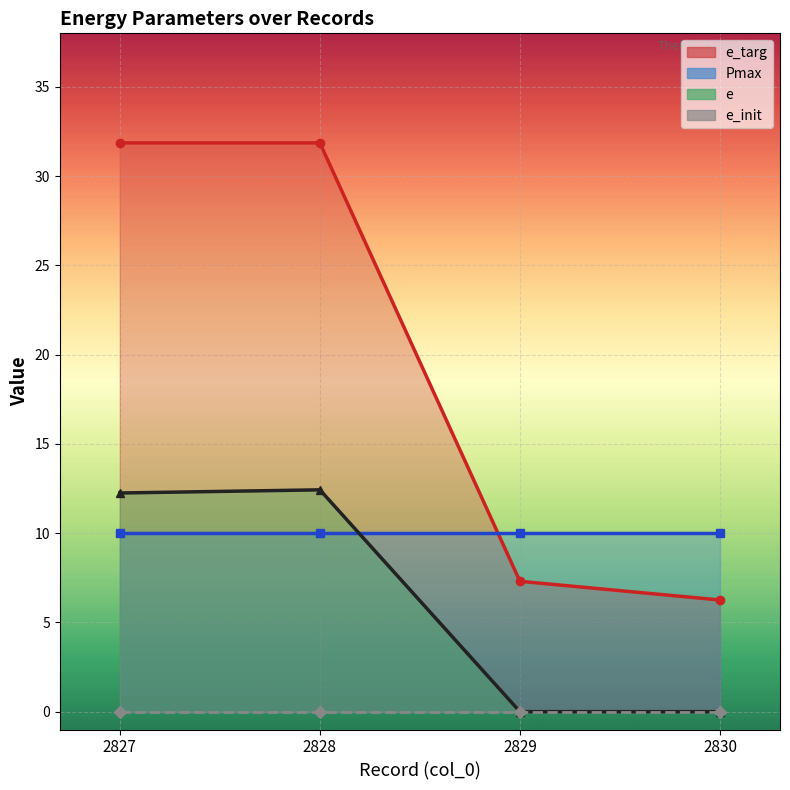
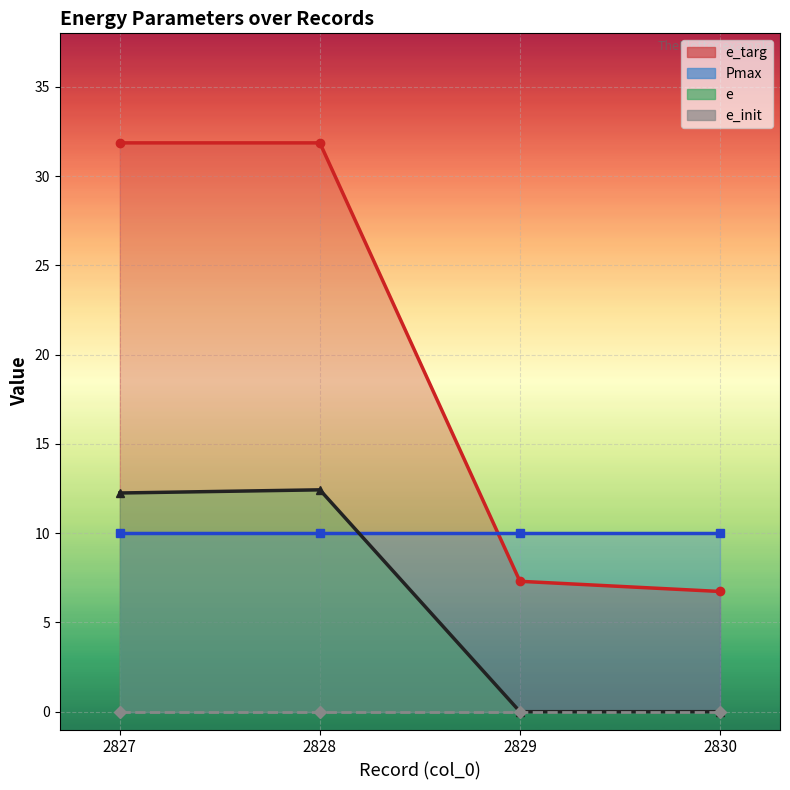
e_targ, 2830: 6.3 -> 6.7
